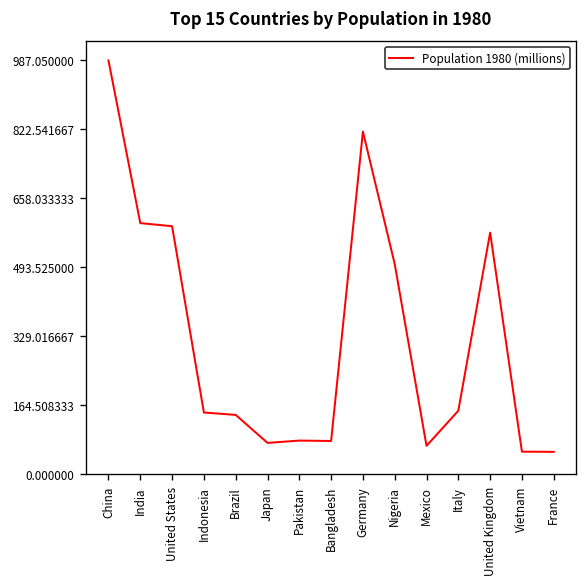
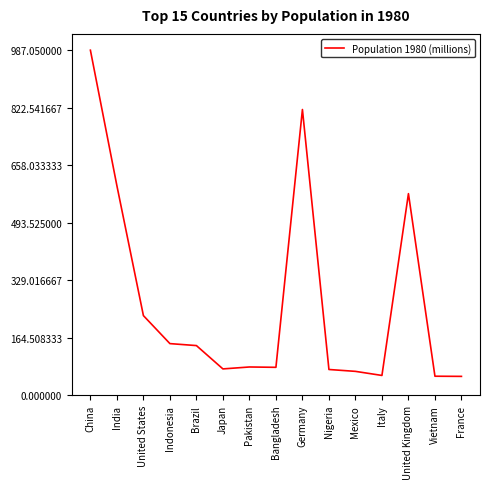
United States: 590 -> 230
Nigeria: 500 -> 70
Italy: 150 -> 60
